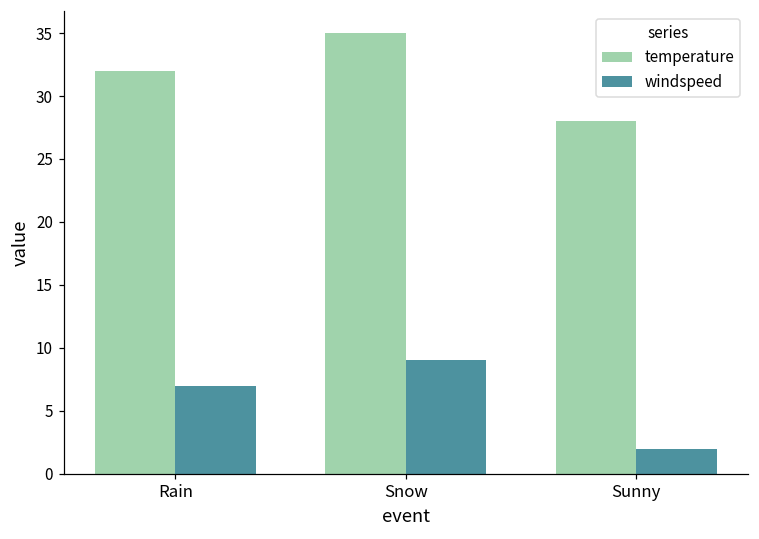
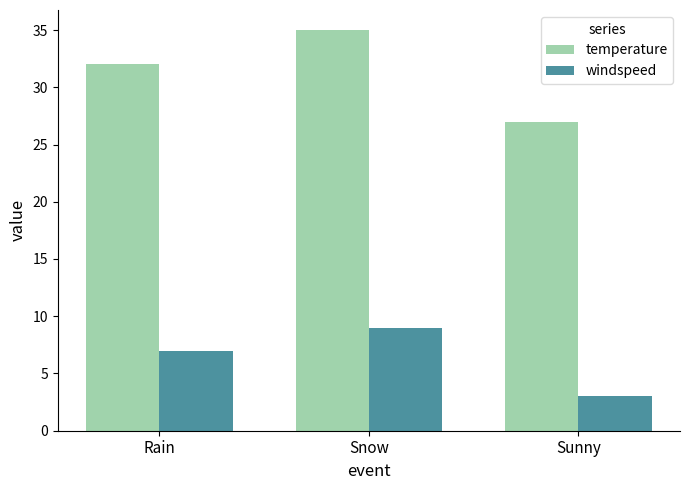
temperature, Sunny: 28 -> 27
windspeed, Sunny: 2 -> 3
